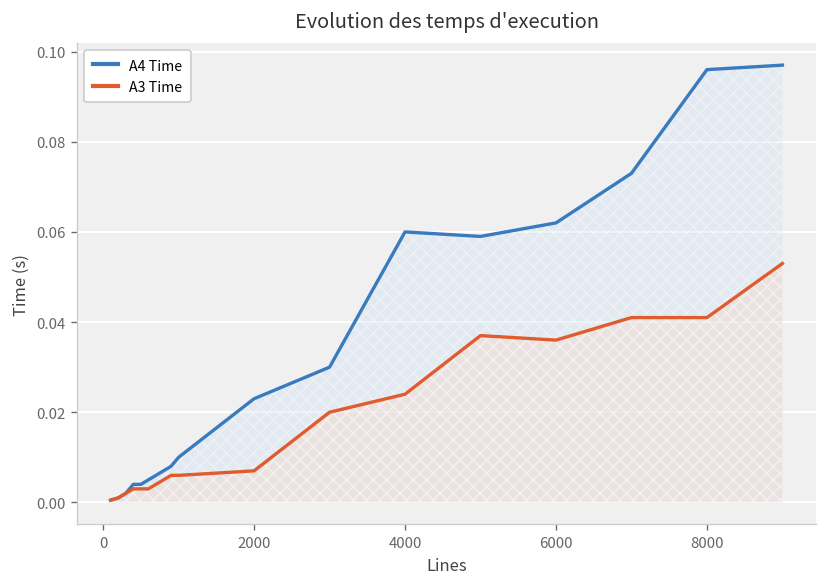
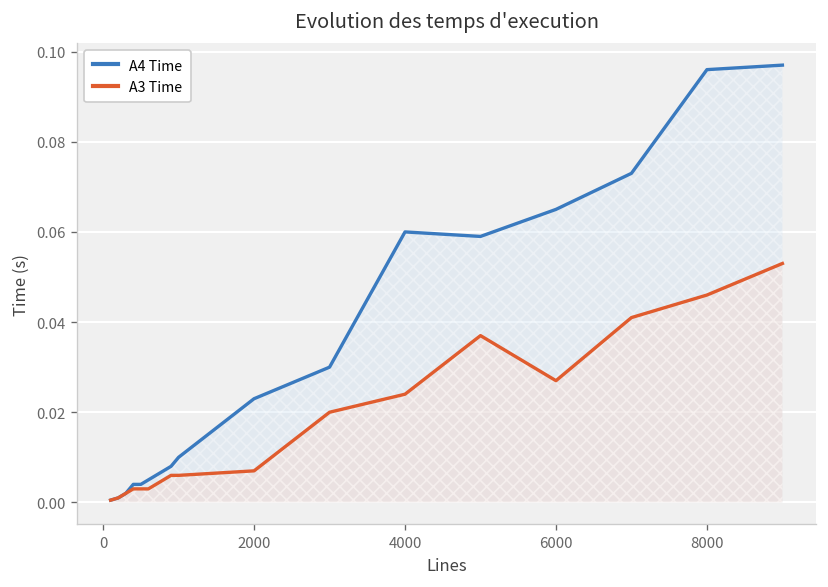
A4 Time, 6000: 0.062 -> 0.065
A3 Time, 6000: 0.036 -> 0.027
A3 Time, 8000: 0.041 -> 0.046
